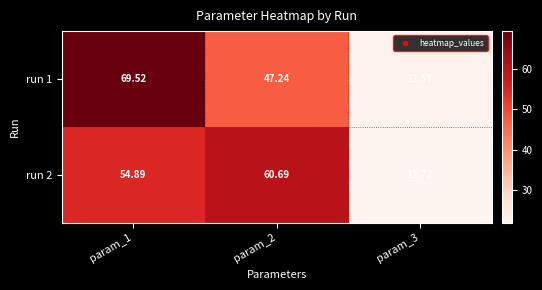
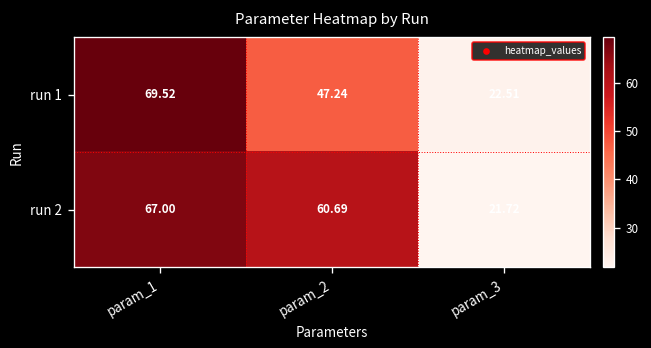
run 2, param_1: 54.89 -> 67.00
